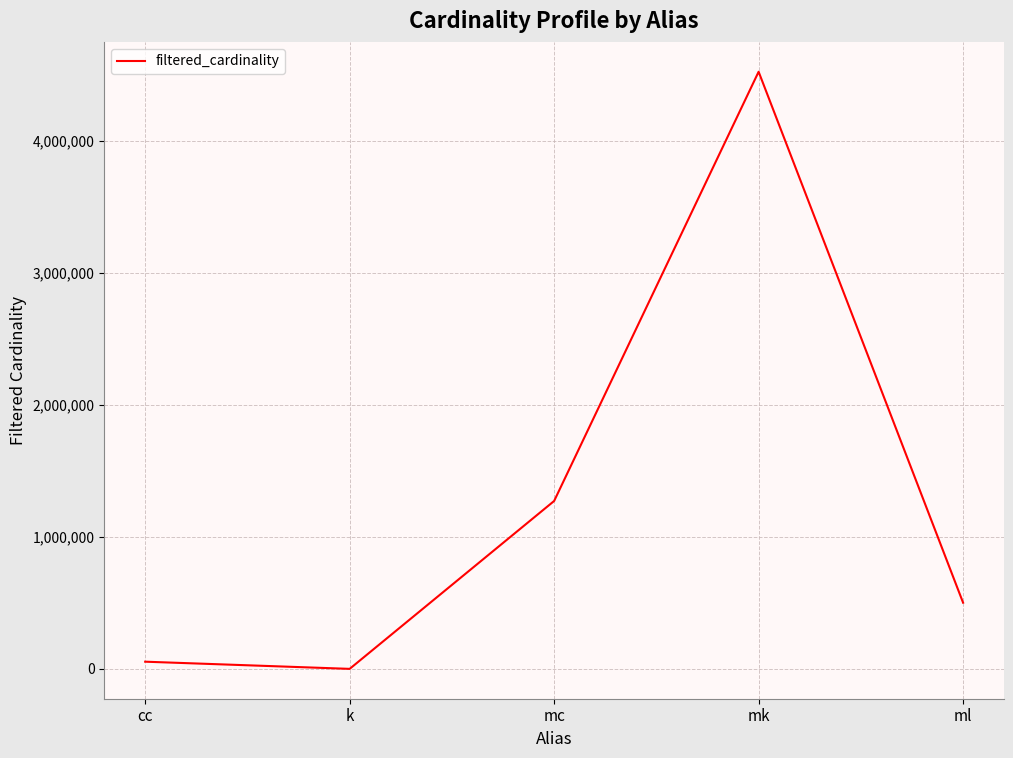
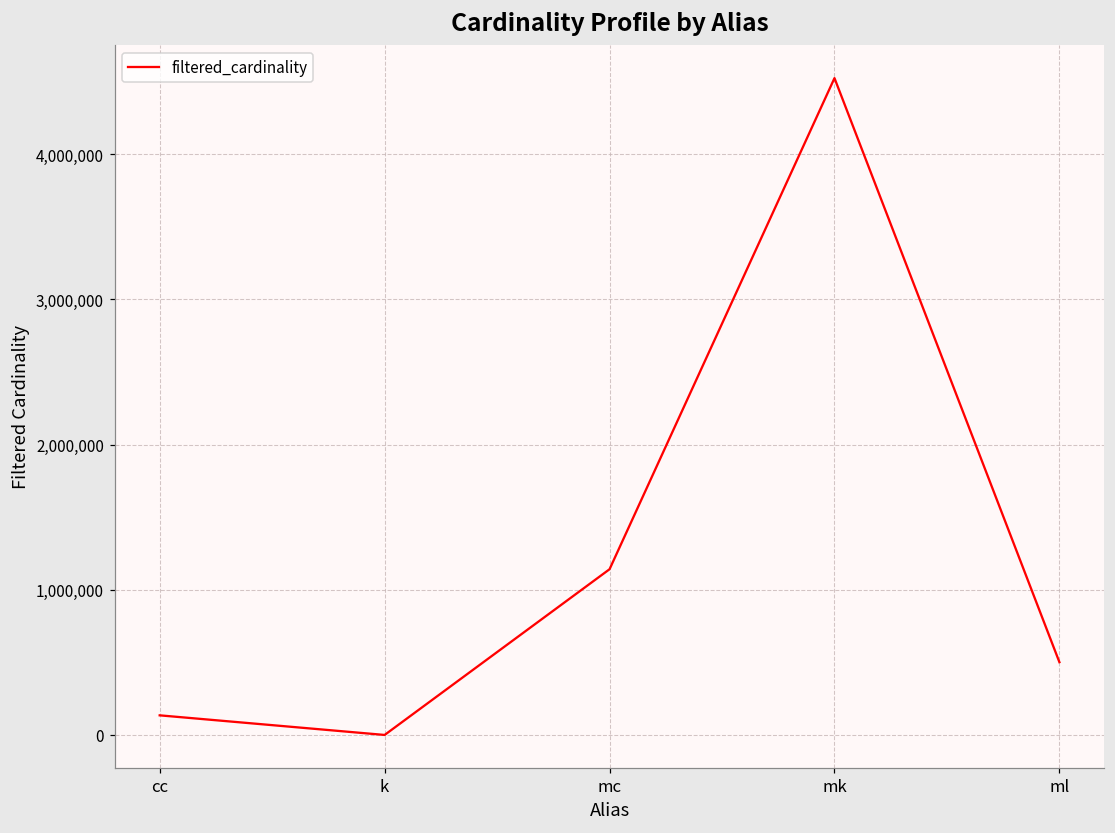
cc: 50,000 -> 140,000
mc: 1,270,000 -> 1,140,000
